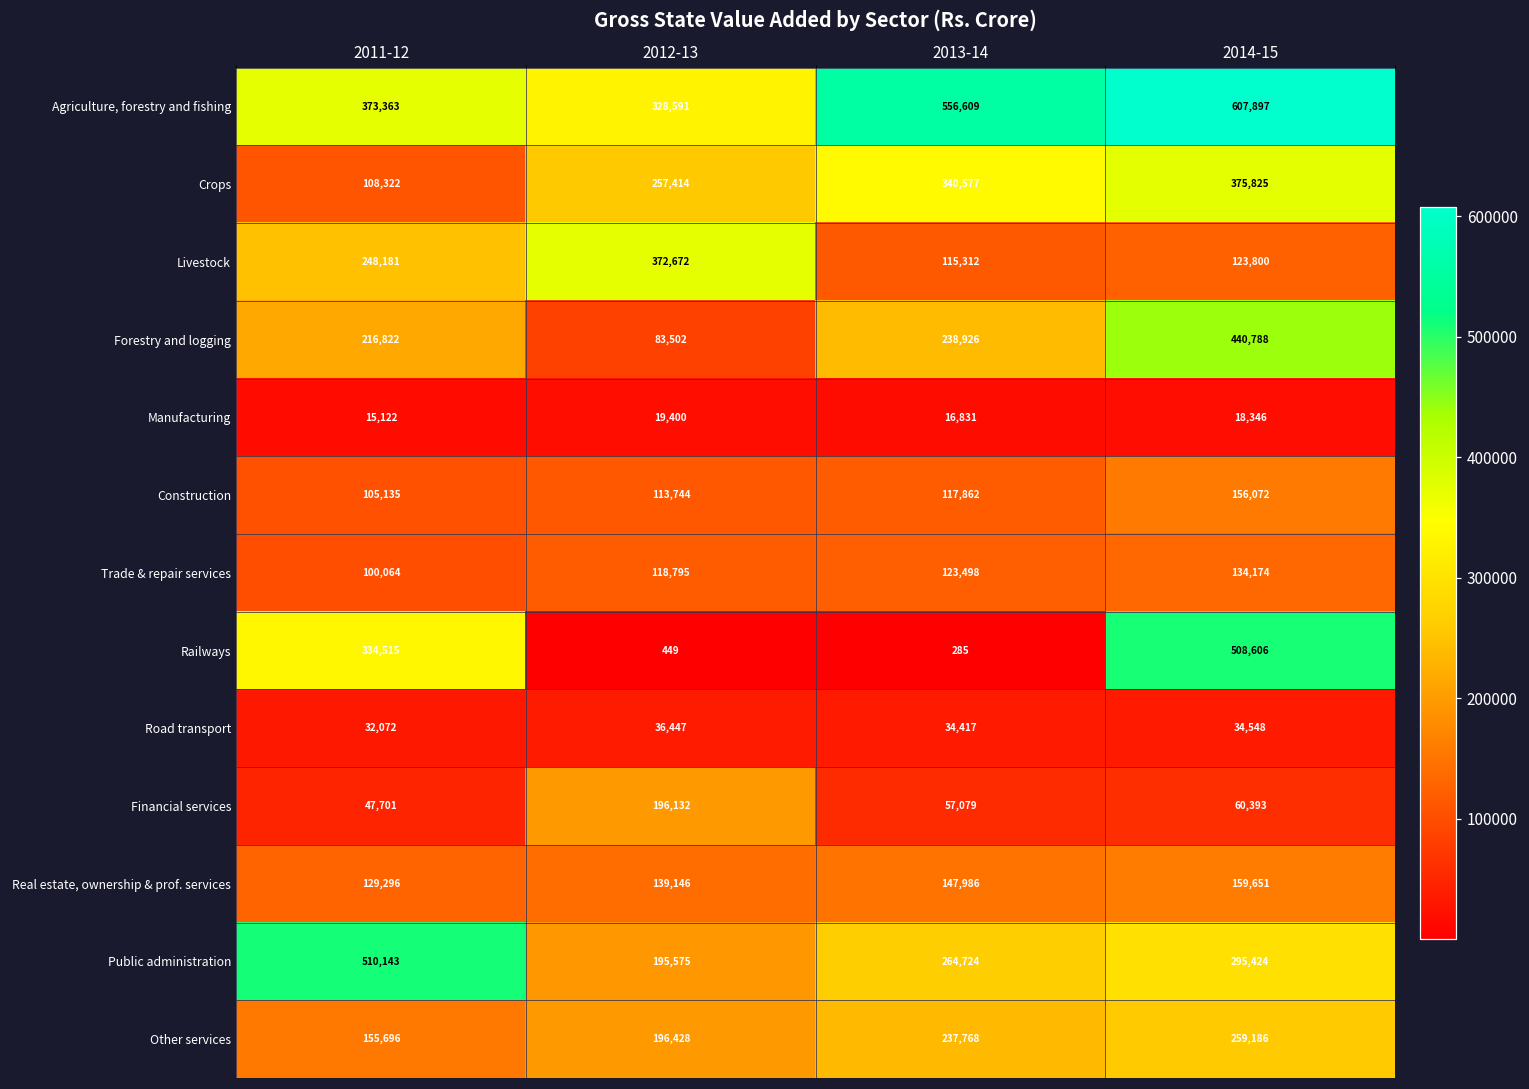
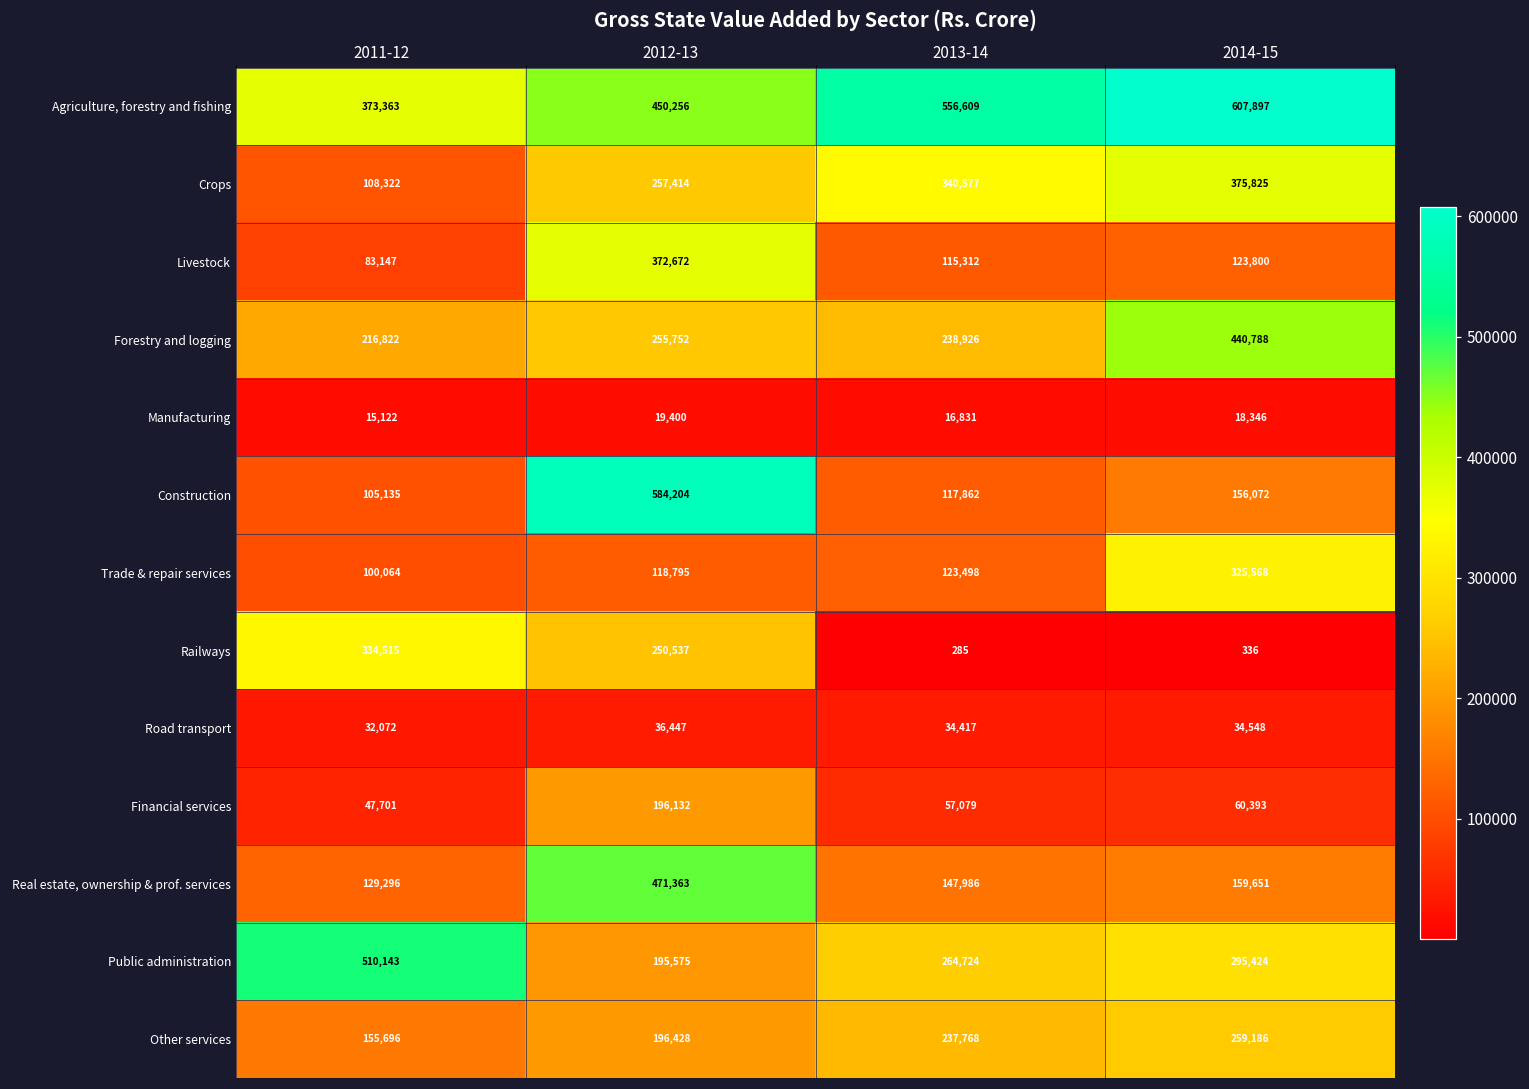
Agriculture, forestry and fishing, 2012-13: 328,591 -> 450,256
Livestock, 2011-12: 248,181 -> 83,147
Forestry and logging, 2012-13: 83,502 -> 255,752
Construction, 2012-13: 113,744 -> 584,204
Trade & repair services, 2014-15: 134,174 -> 325,568
Railways, 2012-13: 449 -> 250,537
Railways, 2014-15: 508,606 -> 336
Real estate, ownership & prof. services, 2012-13: 139,146 -> 471,363
